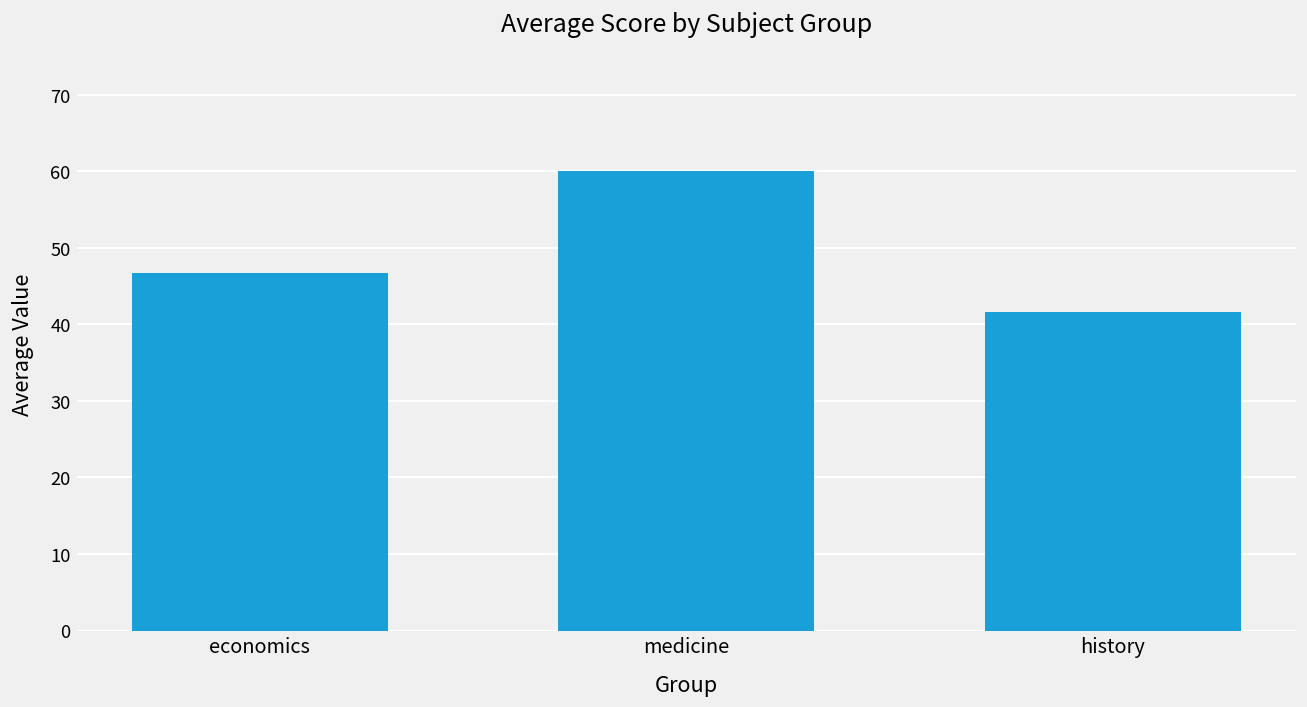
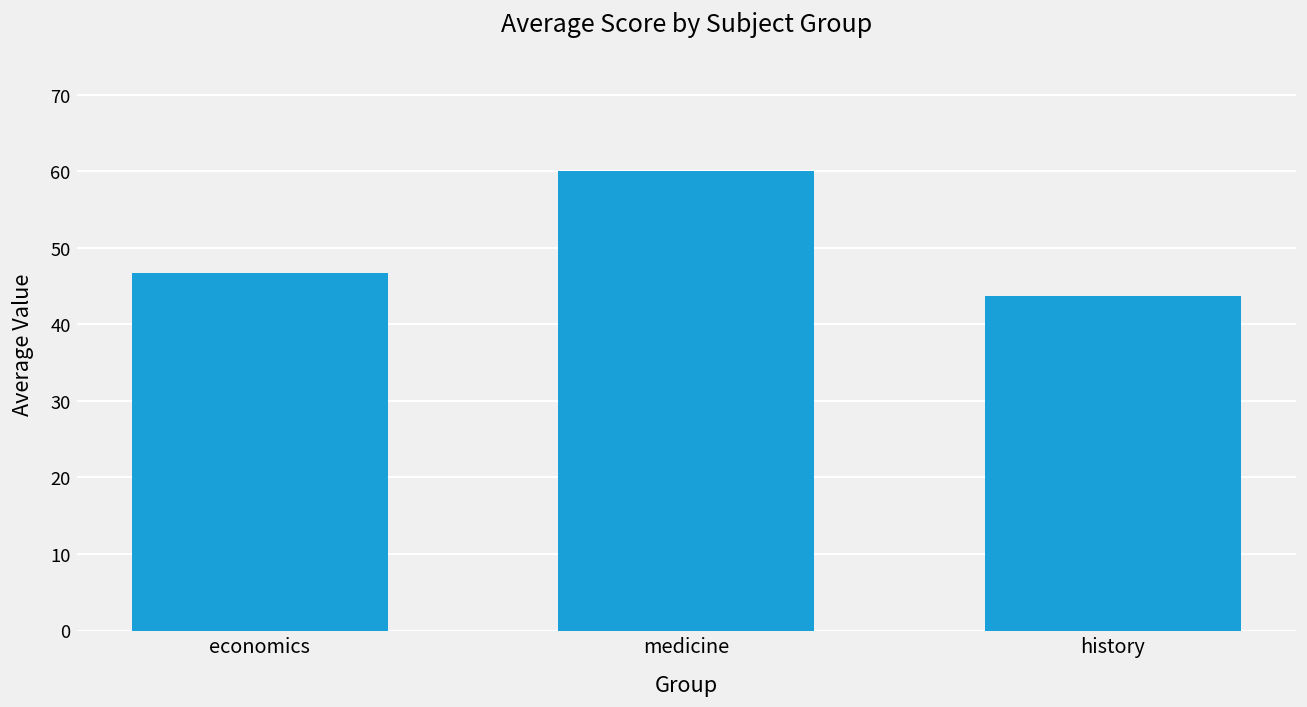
history: 42 -> 44
